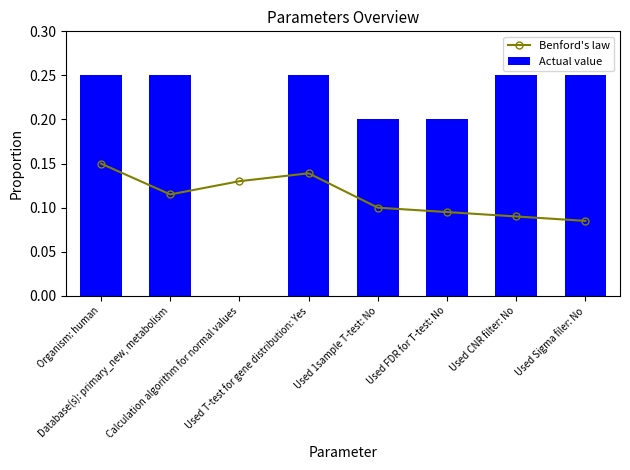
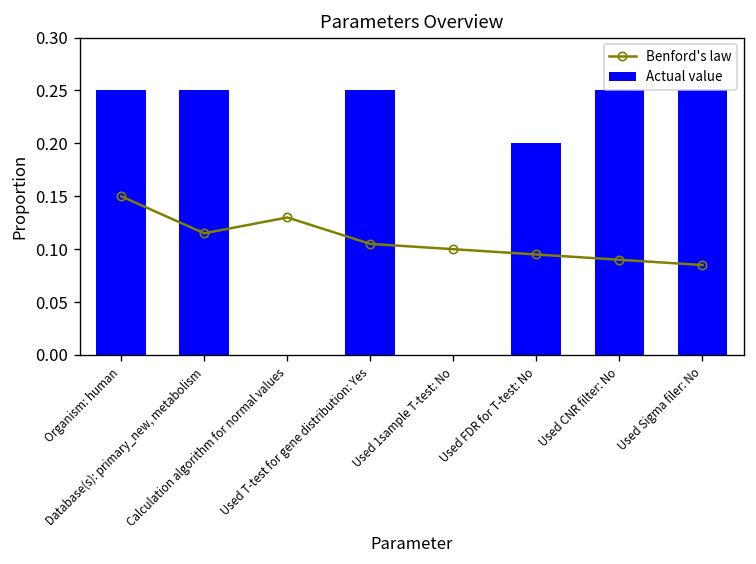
Benford's law, Used T-test for gene distribution: Yes: 0.14 -> 0.11
Actual value, Used 1sample T-test: No: 0.2 -> 0.0
